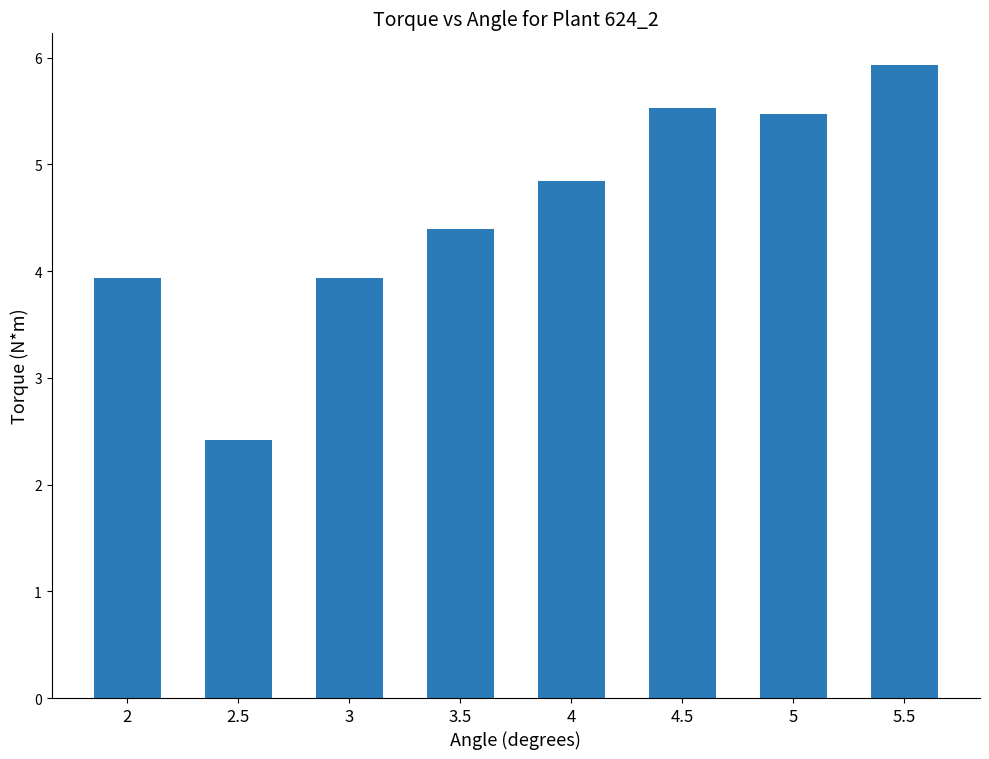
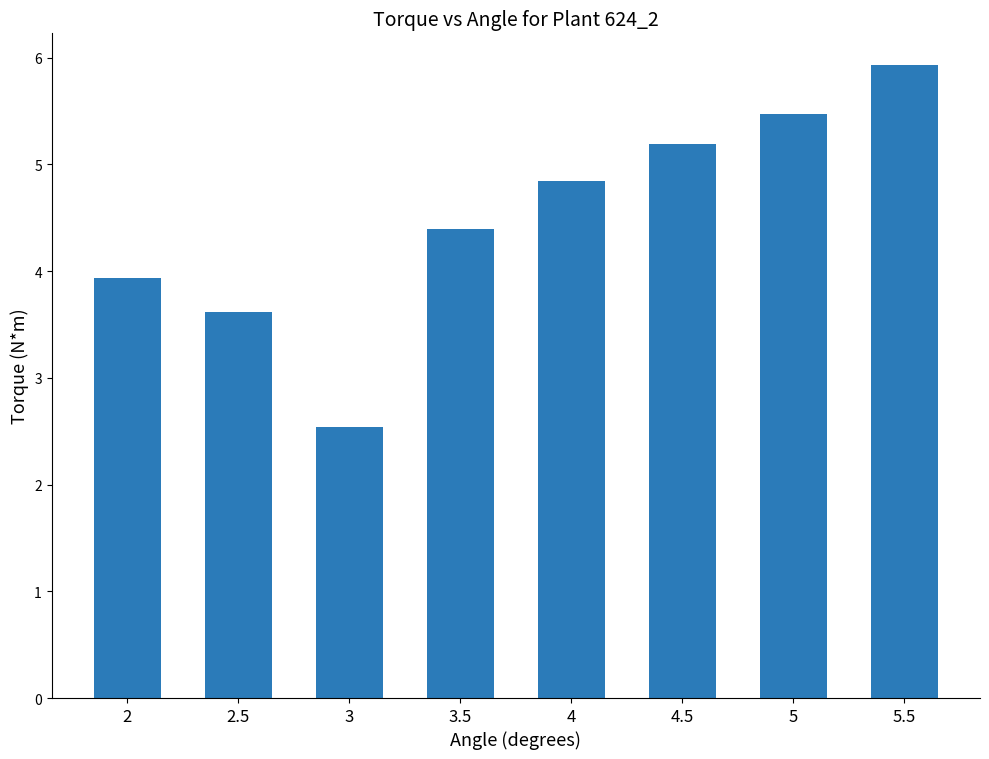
2.5: 2.42 -> 3.62
3: 3.94 -> 2.54
4.5: 5.53 -> 5.19
